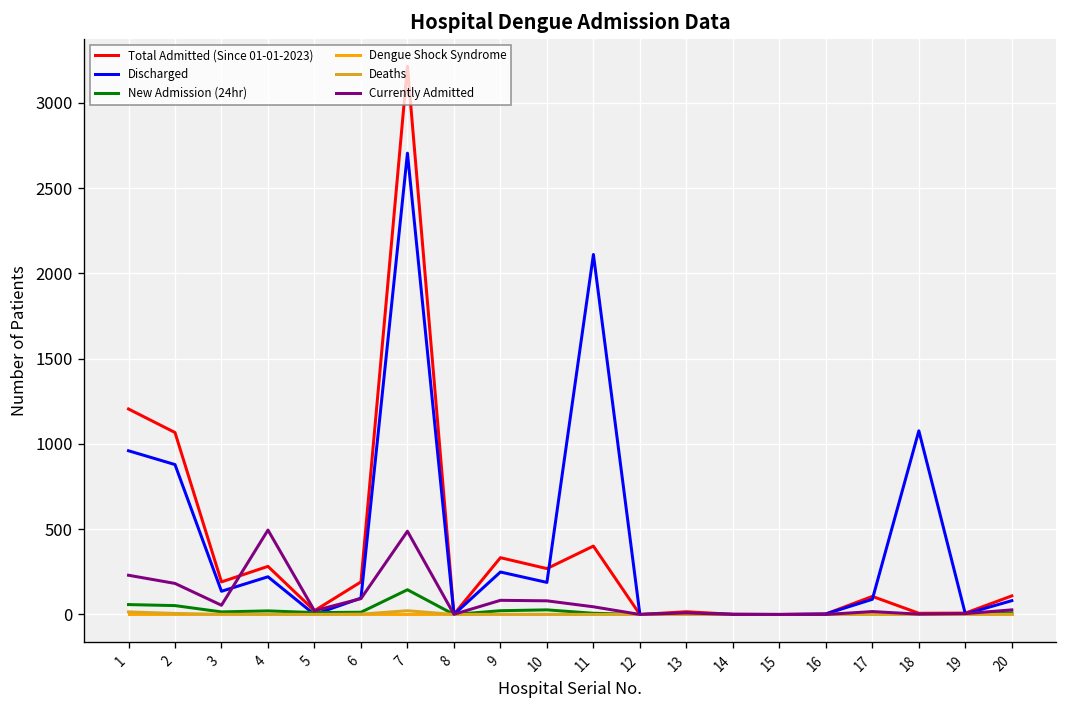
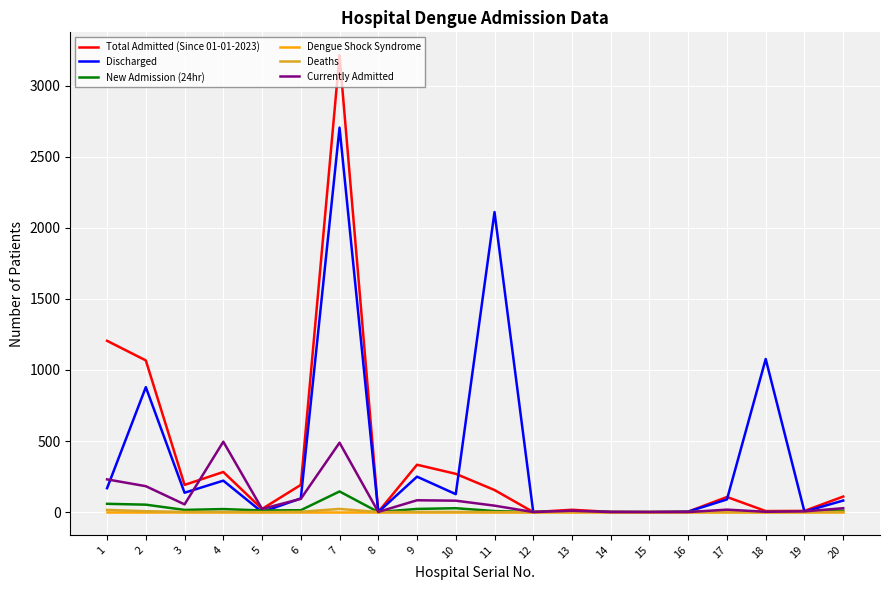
Discharged, 1: 960 -> 170
Discharged, 10: 190 -> 130
Total Admitted (Since 01-01-2023), 11: 400 -> 160
